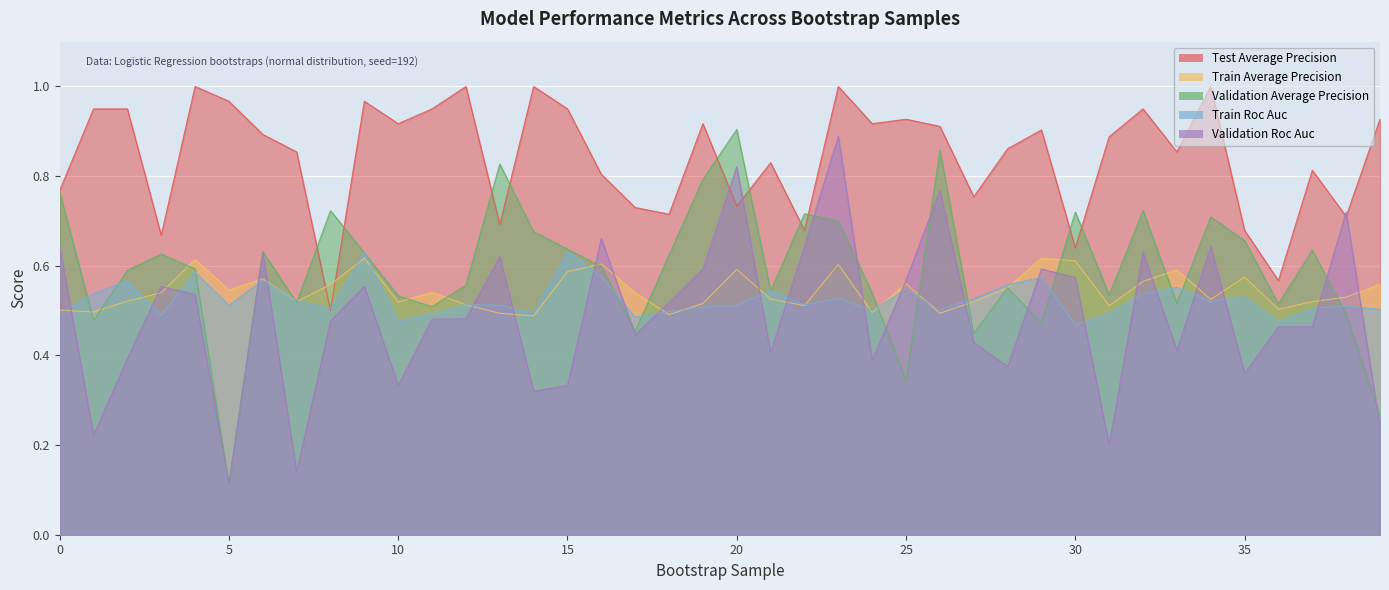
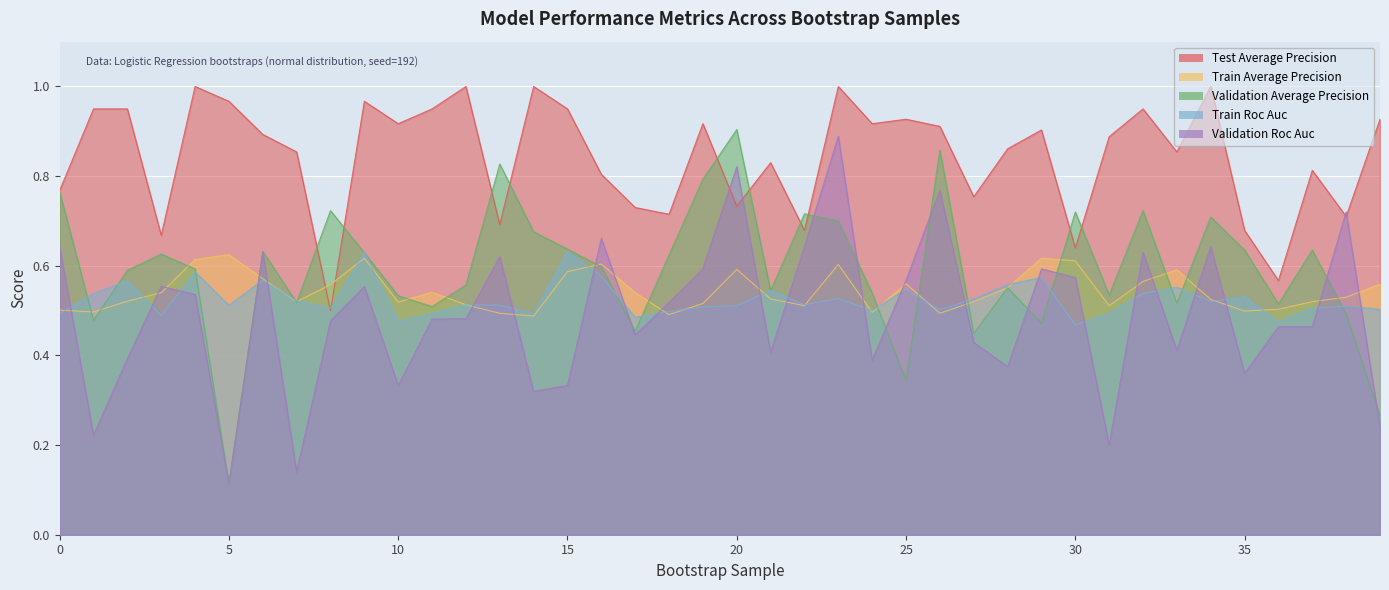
Train Average Precision, 5: 0.55 -> 0.63
Train Average Precision, 35: 0.58 -> 0.50
Validation Average Precision, 35: 0.66 -> 0.64
